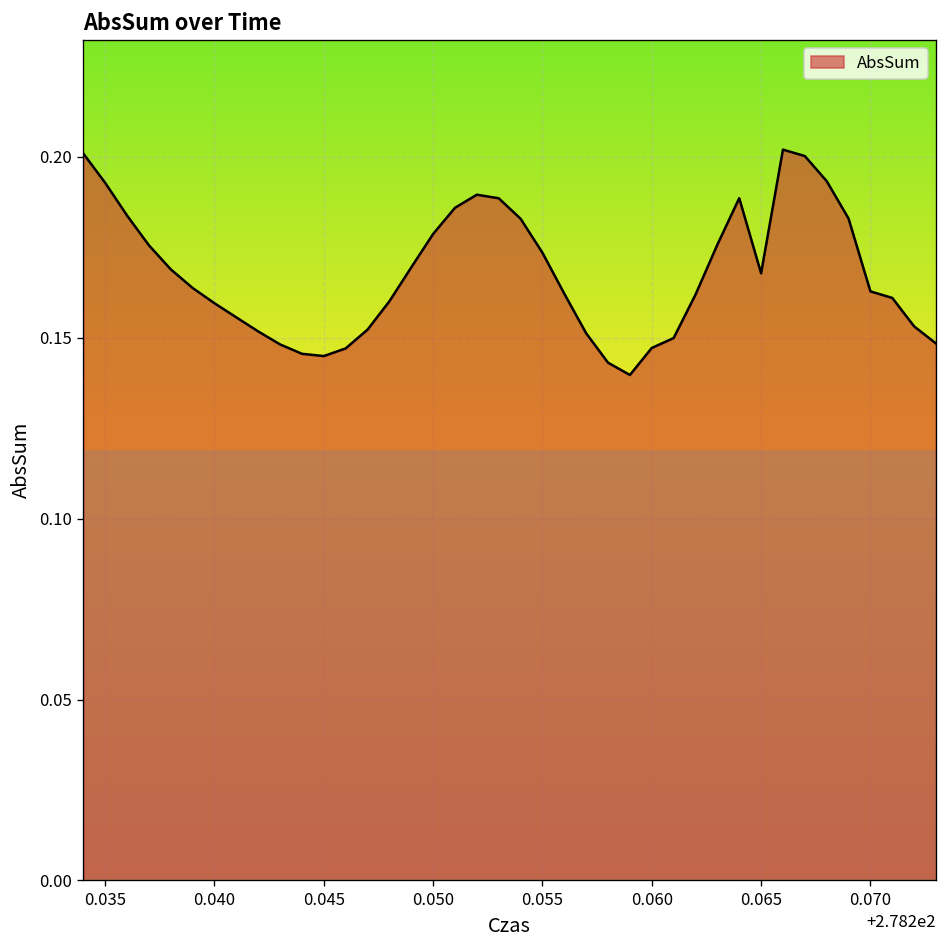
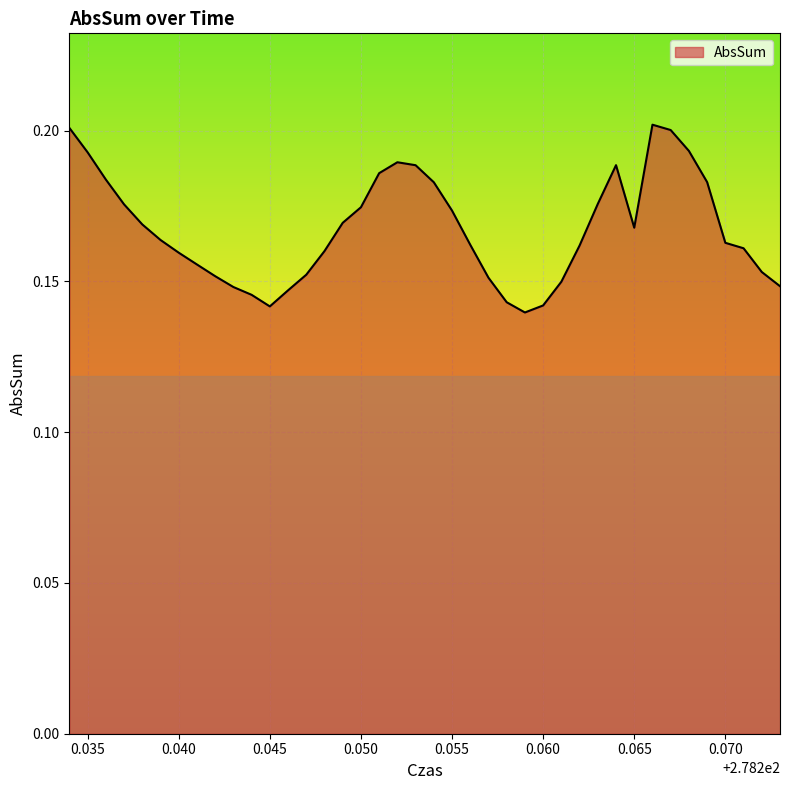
0.045: 0.145 -> 0.142
0.050: 0.179 -> 0.175
0.060: 0.147 -> 0.142
